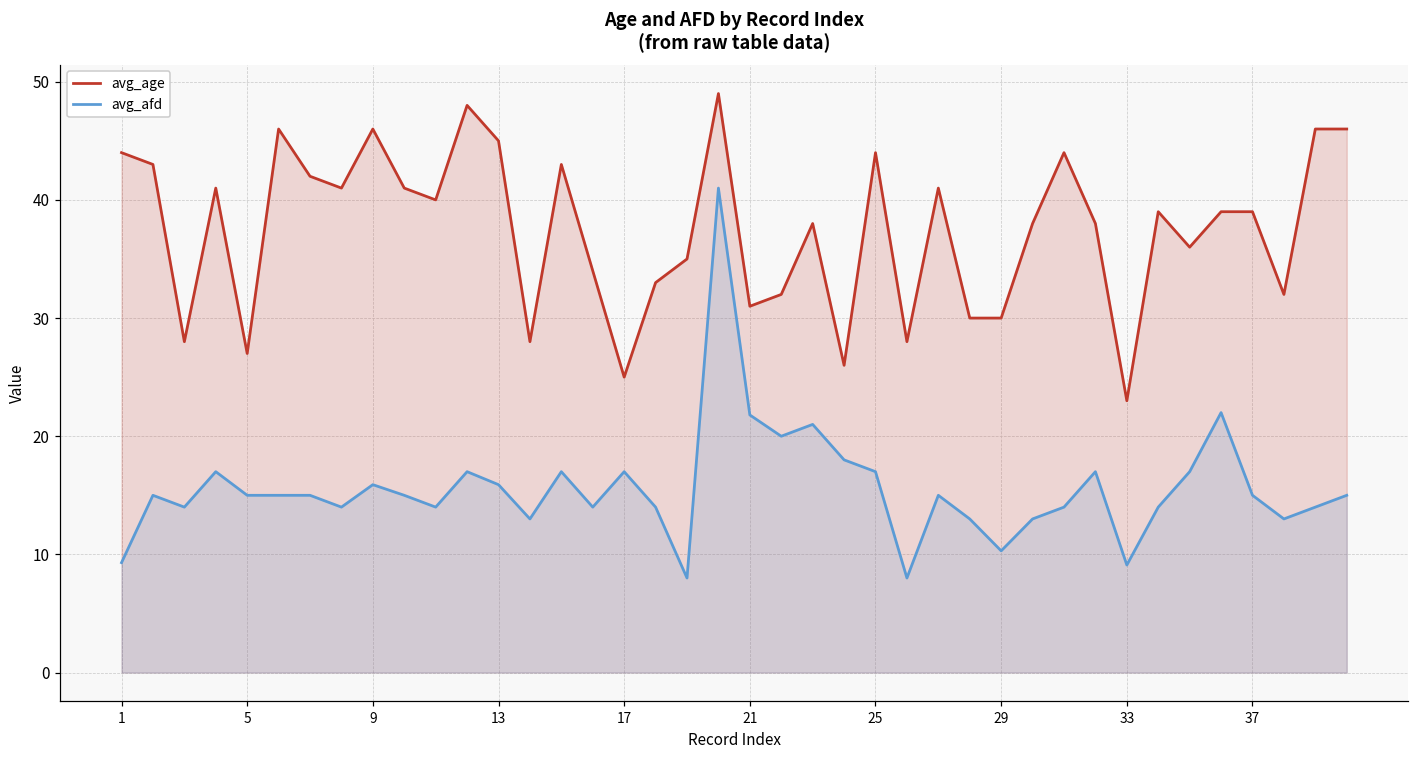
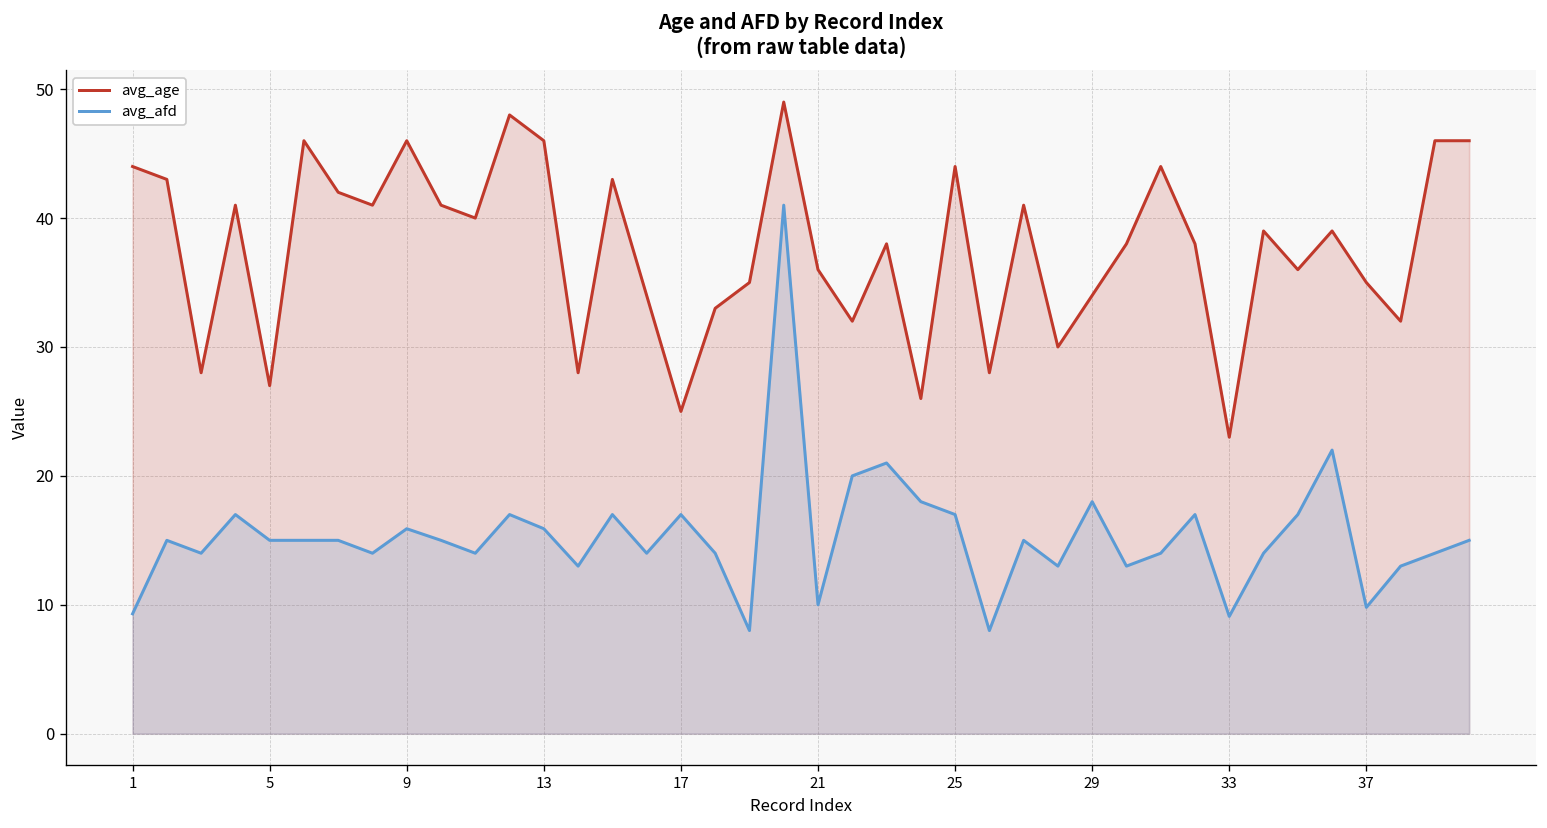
avg_age, 13: 45 -> 46
avg_age, 21: 31 -> 36
avg_afd, 21: 21.8 -> 10.0
avg_age, 29: 30 -> 34
avg_afd, 29: 10.3 -> 18.0
avg_age, 37: 39 -> 35
avg_afd, 37: 15.0 -> 9.8
